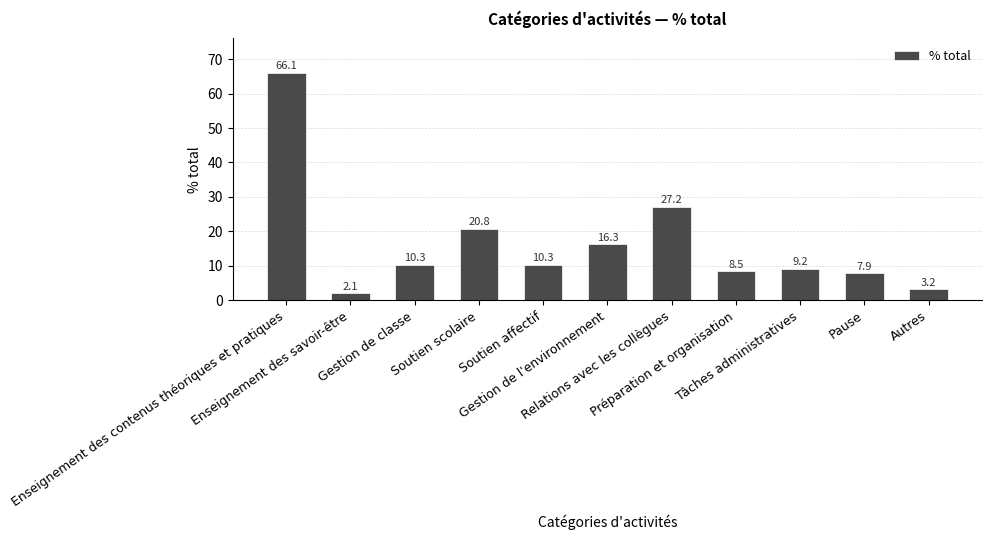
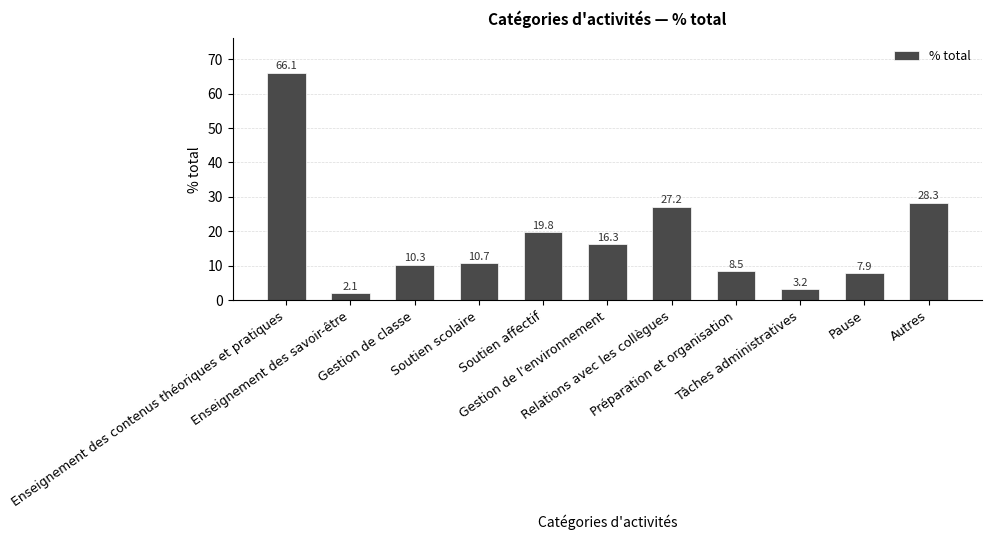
Soutien scolaire: 20.8 -> 10.7
Soutien affectif: 10.3 -> 19.8
Tâches administratives: 9.2 -> 3.2
Autres: 3.2 -> 28.3
